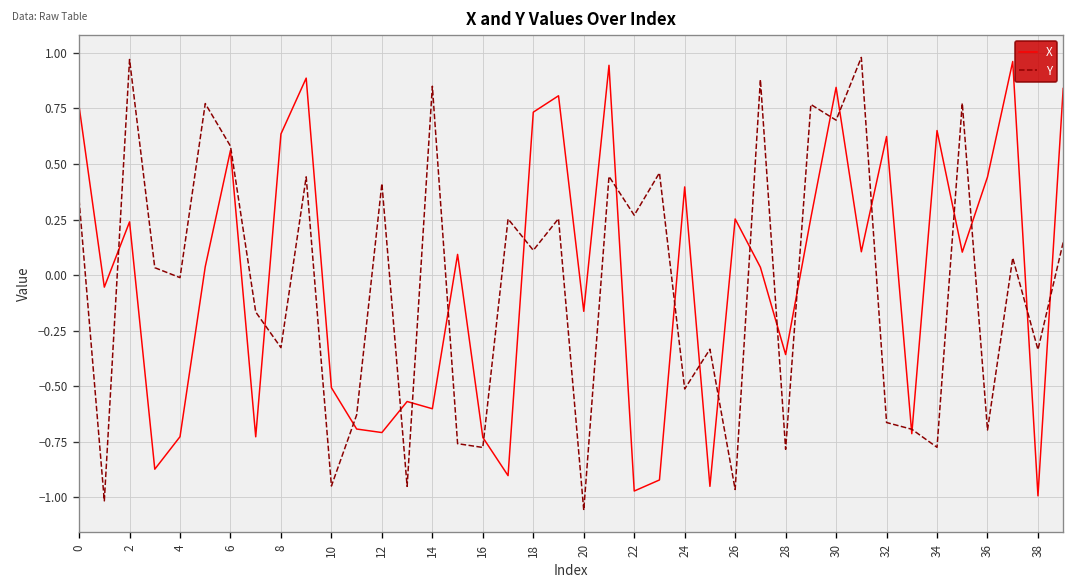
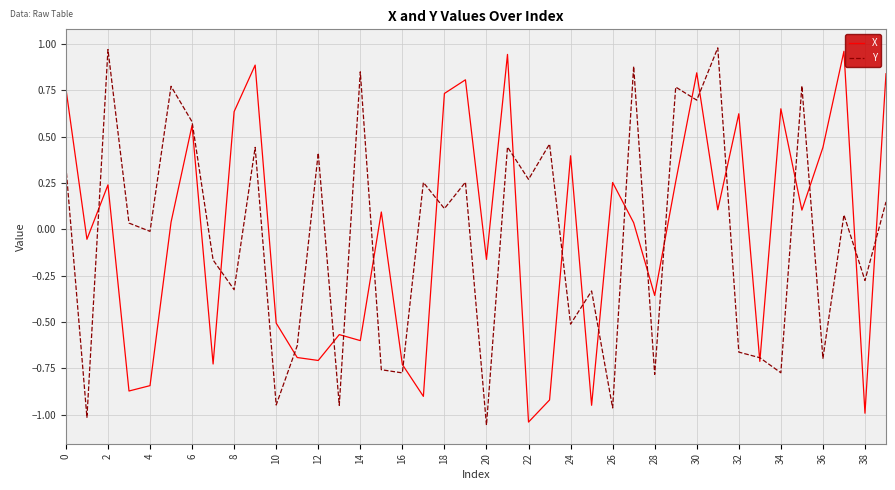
X, 4: -0.73 -> -0.84
X, 22: -0.97 -> -1.04
Y, 38: -0.34 -> -0.28
